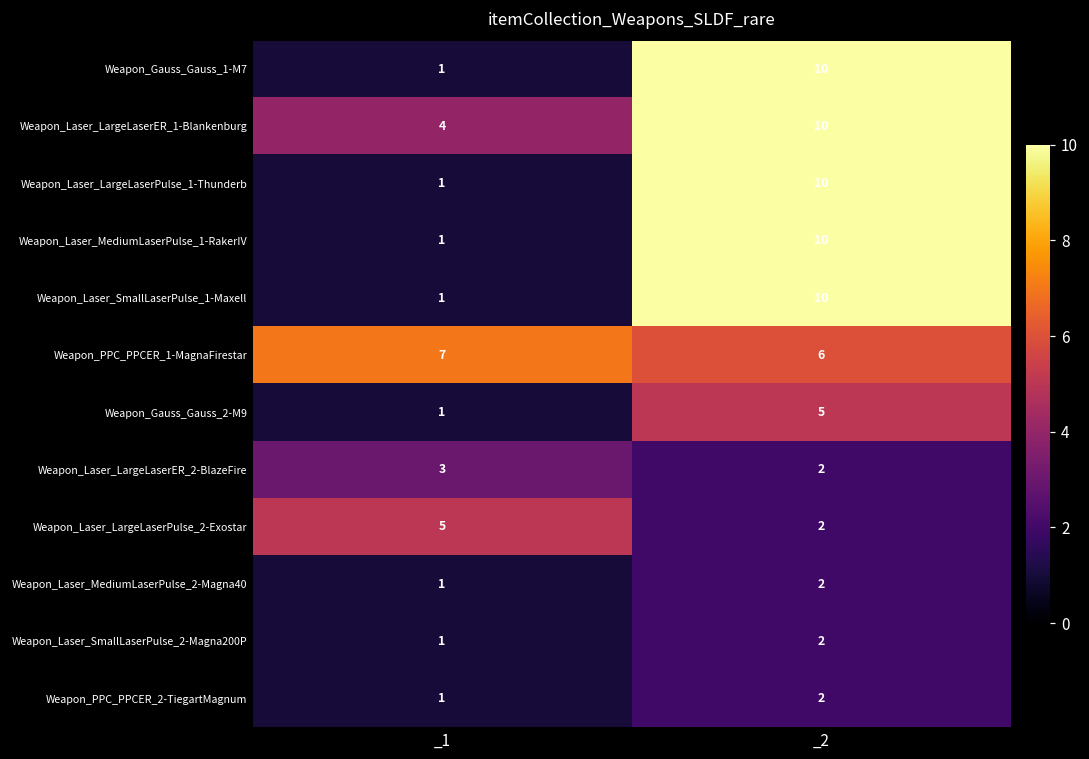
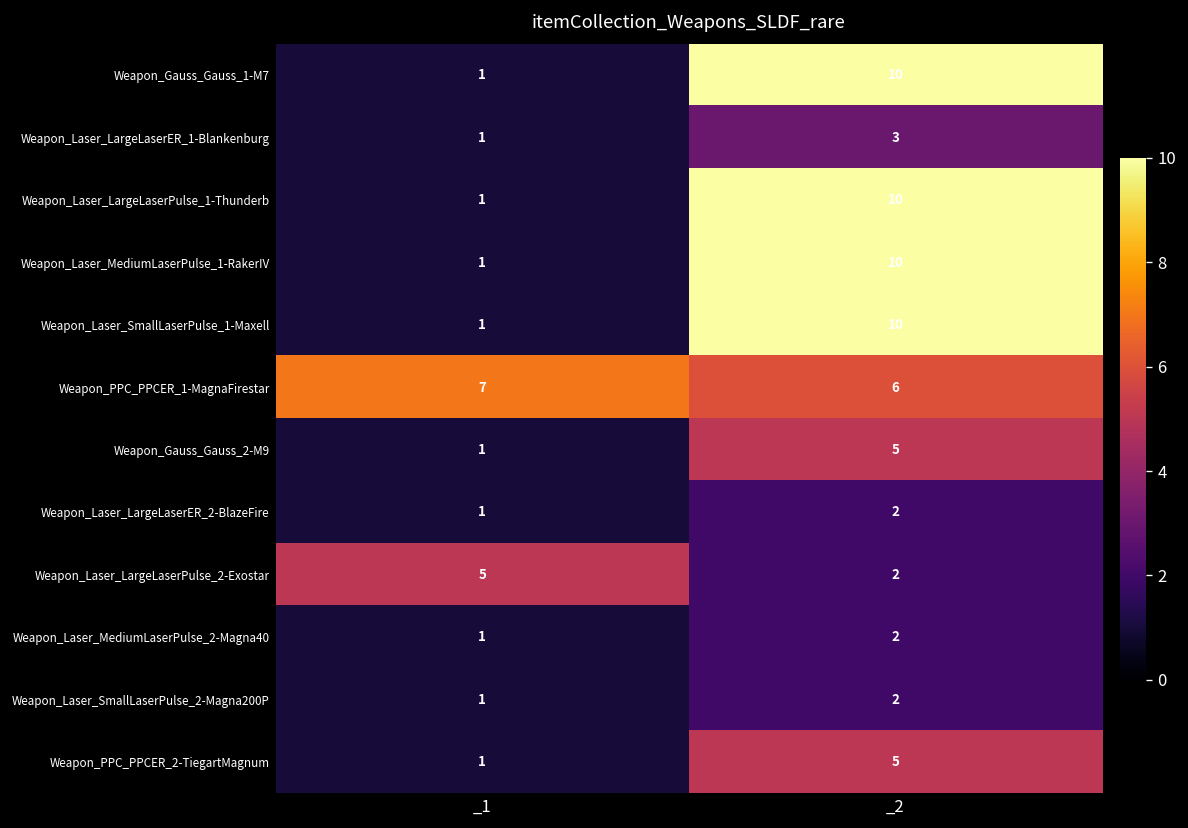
Weapon_Laser_LargeLaserER_1-Blankenburg, _1: 4 -> 1
Weapon_Laser_LargeLaserER_1-Blankenburg, _2: 10 -> 3
Weapon_Laser_LargeLaserER_2-BlazeFire, _1: 3 -> 1
Weapon_PPC_PPCER_2-TiegartMagnum, _2: 2 -> 5
